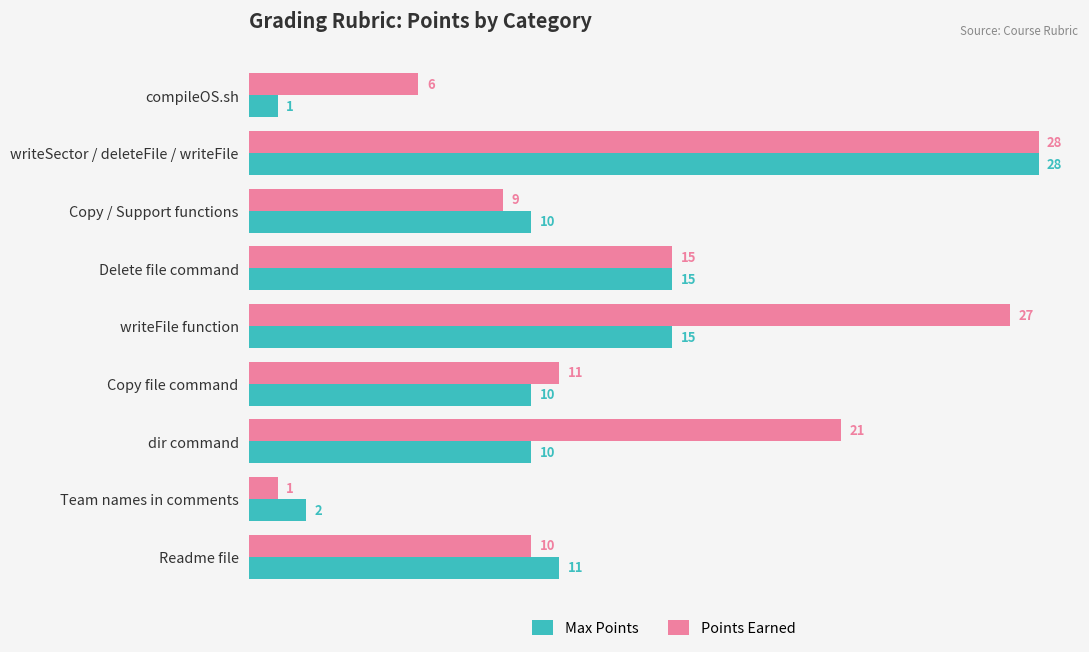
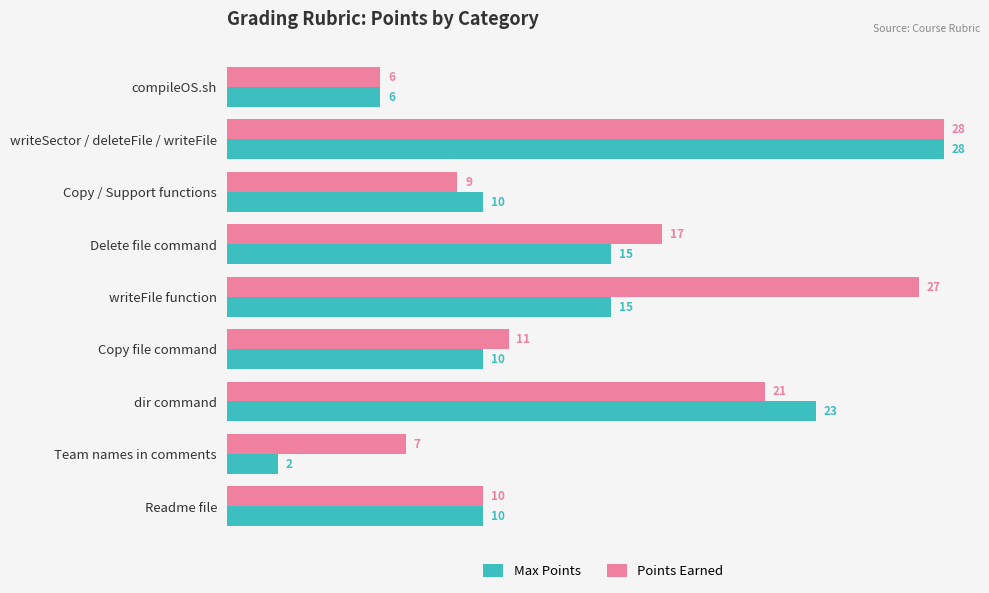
Max Points, compileOS.sh: 1 -> 6
Points Earned, Delete file command: 15 -> 17
Max Points, dir command: 10 -> 23
Points Earned, Team names in comments: 1 -> 7
Max Points, Readme file: 11 -> 10
